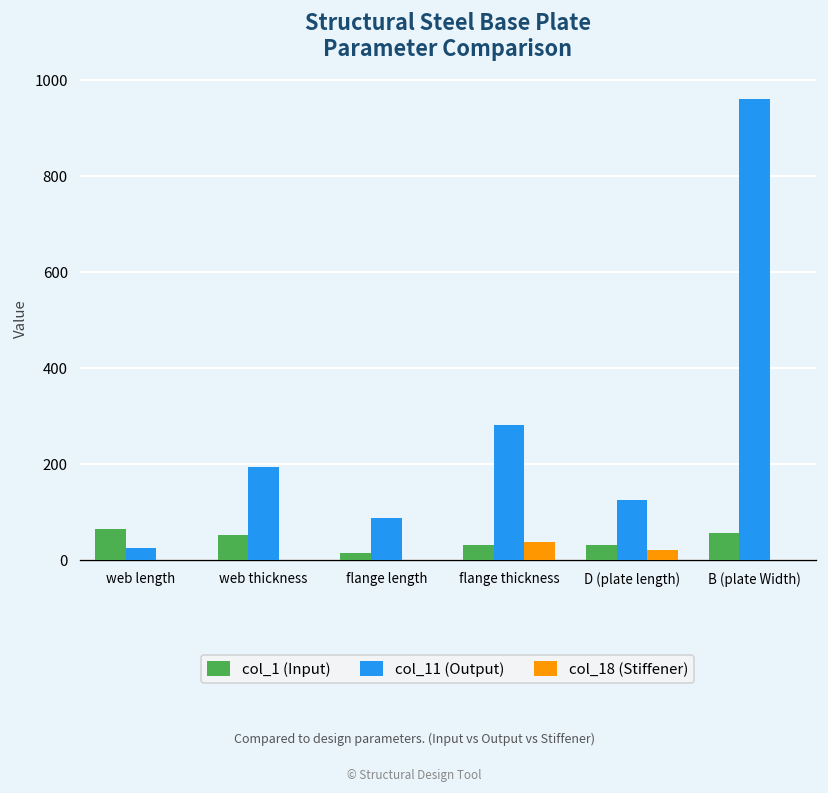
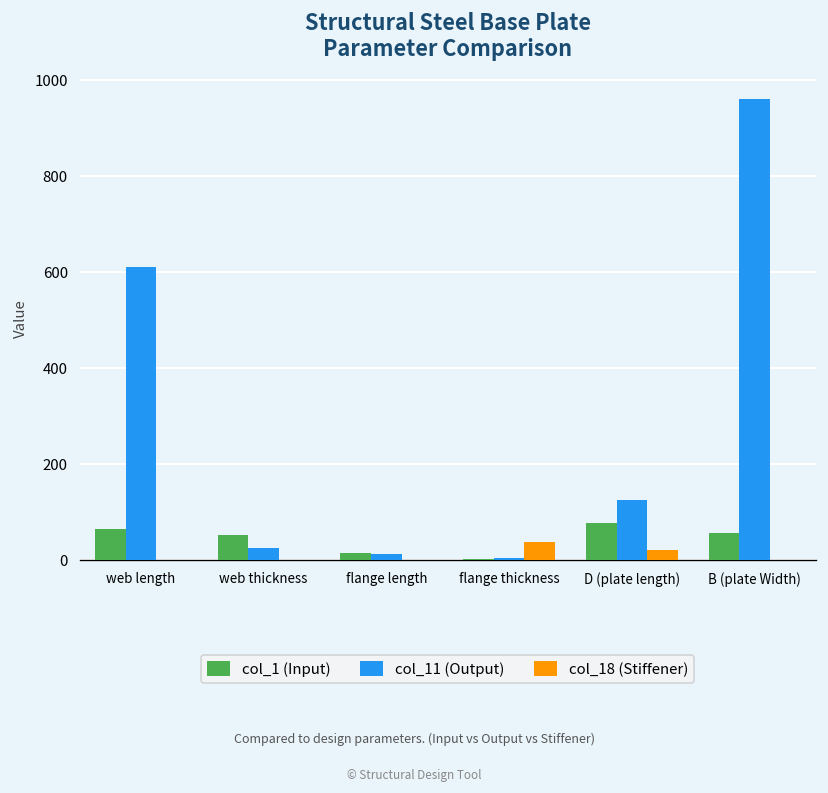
col_11 (Output), web length: 30 -> 610
col_11 (Output), web thickness: 190 -> 20
col_11 (Output), flange length: 90 -> 10
col_1 (Input), flange thickness: 30 -> 0
col_11 (Output), flange thickness: 280 -> 0
col_1 (Input), D (plate length): 30 -> 80
